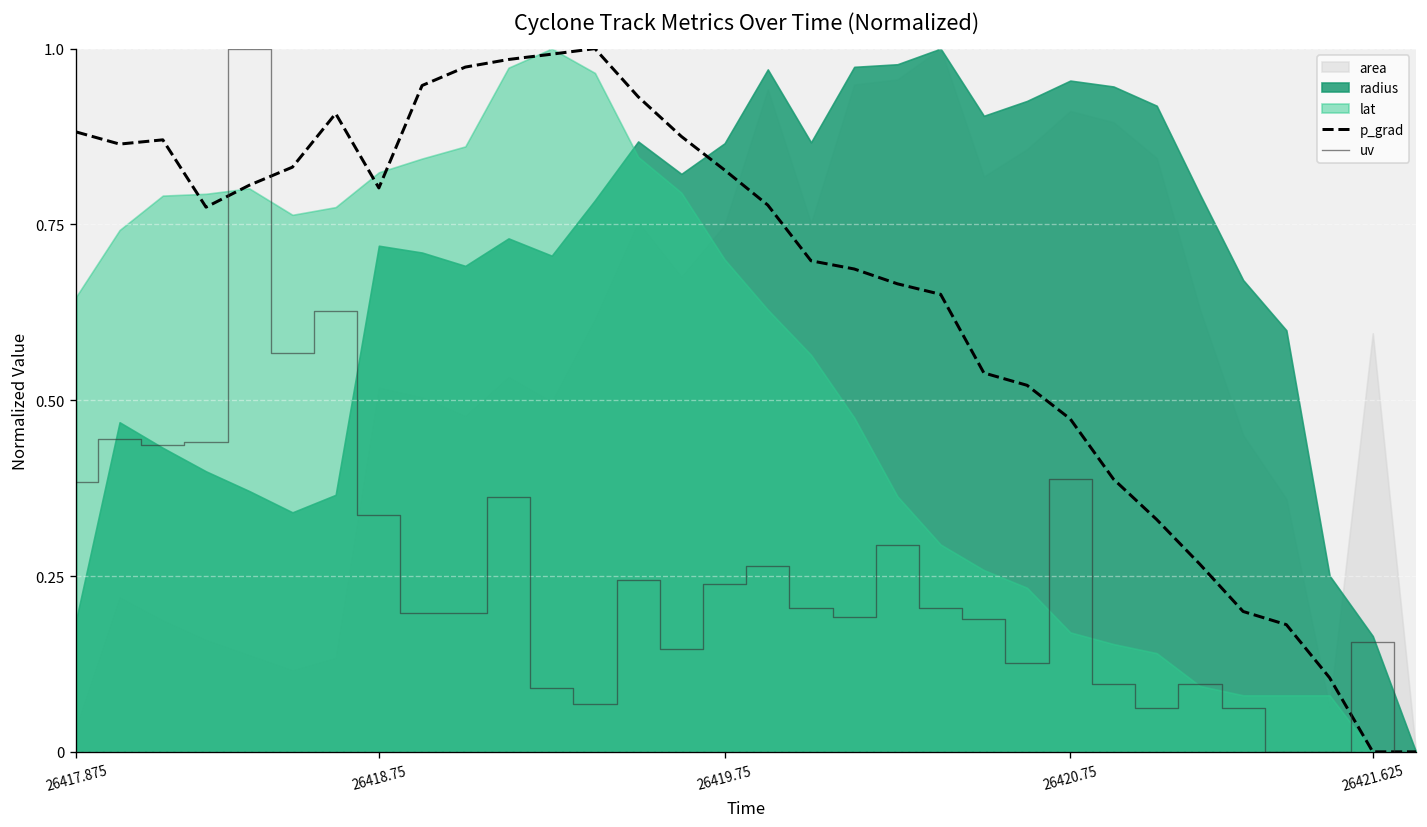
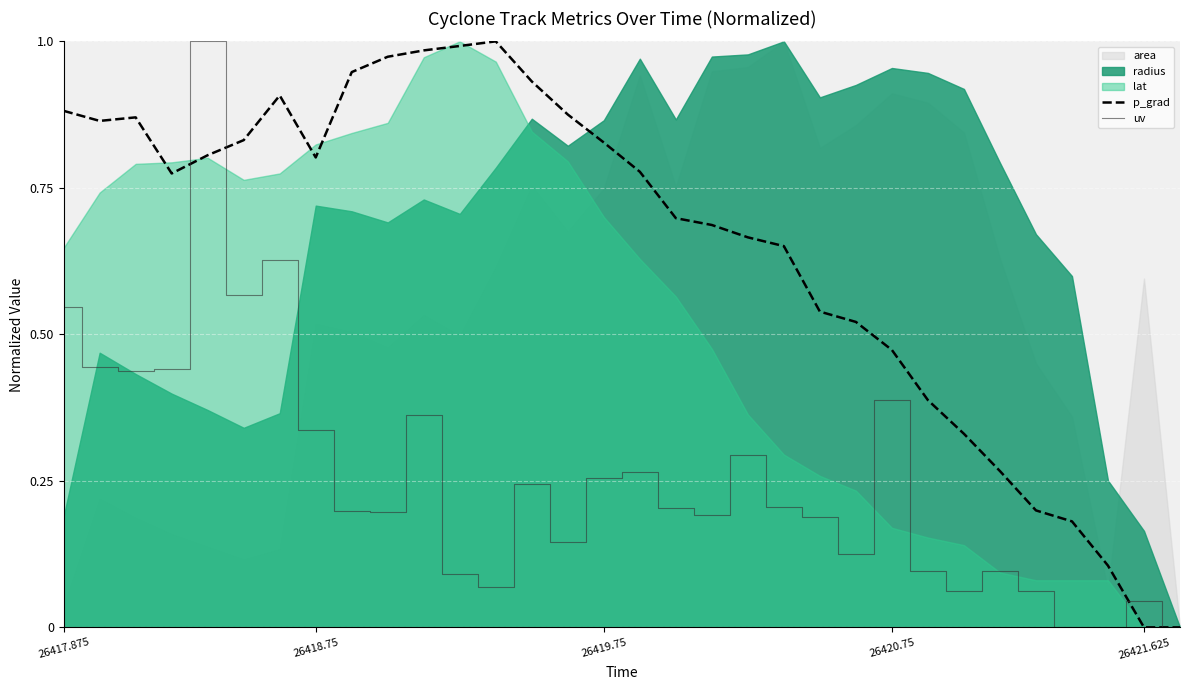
uv, 26417.875: 0.38 -> 0.55
uv, 26419.75: 0.24 -> 0.25
uv, 26421.625: 0.16 -> 0.04
